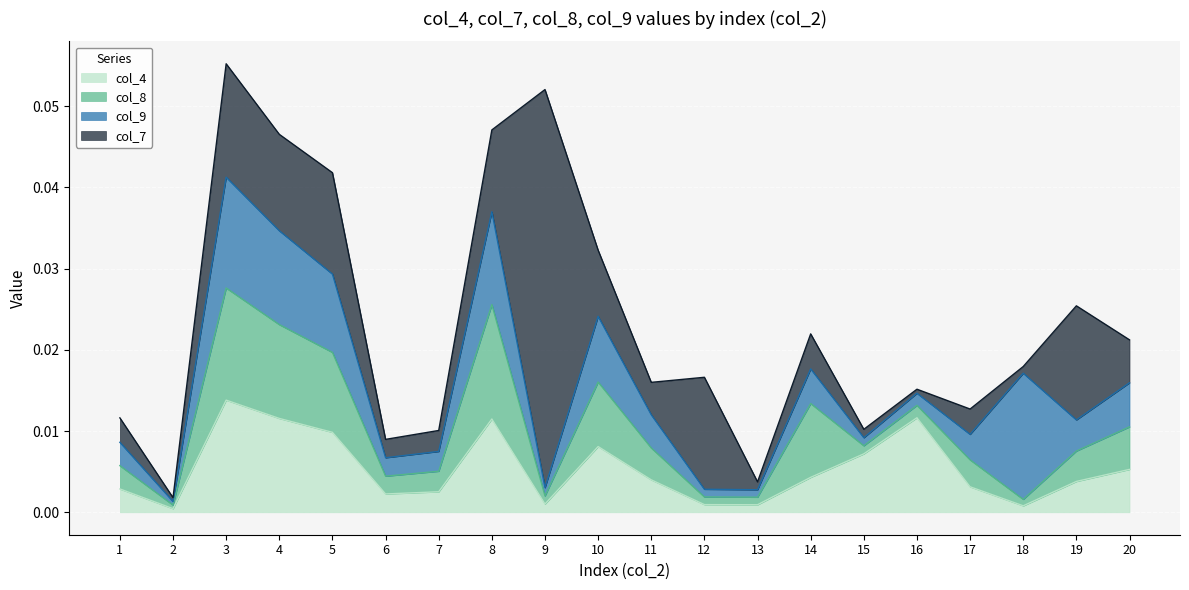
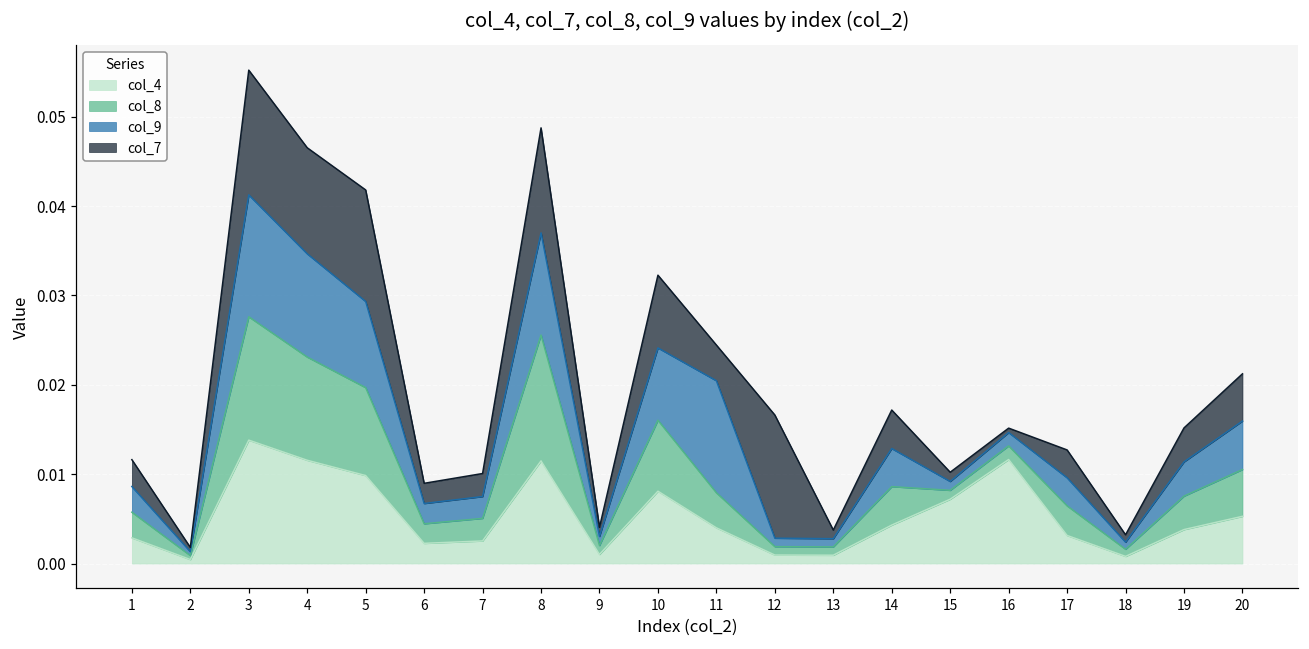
col_7, 8: 0.010 -> 0.012
col_7, 9: 0.049 -> 0.001
col_9, 11: 0.004 -> 0.013
col_8, 14: 0.009 -> 0.004
col_9, 18: 0.016 -> 0.001
col_7, 19: 0.014 -> 0.004
